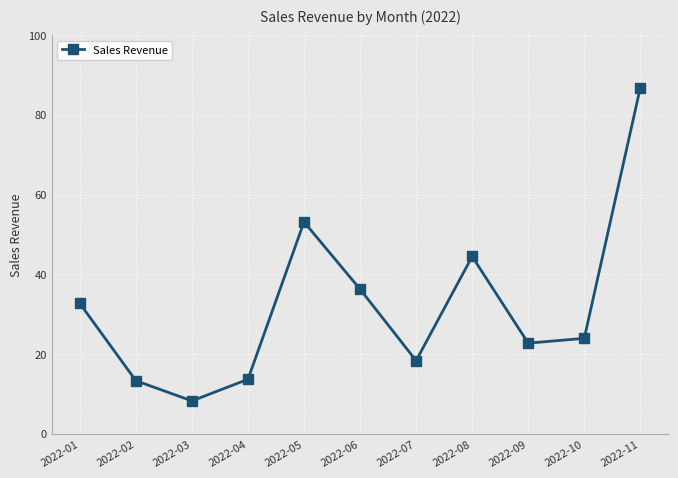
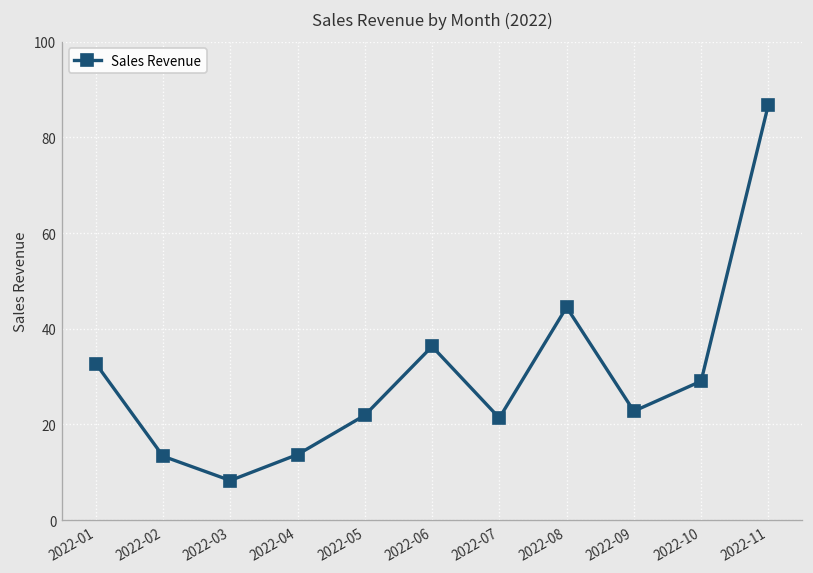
2022-05: 53 -> 22
2022-07: 18 -> 21
2022-10: 24 -> 29
